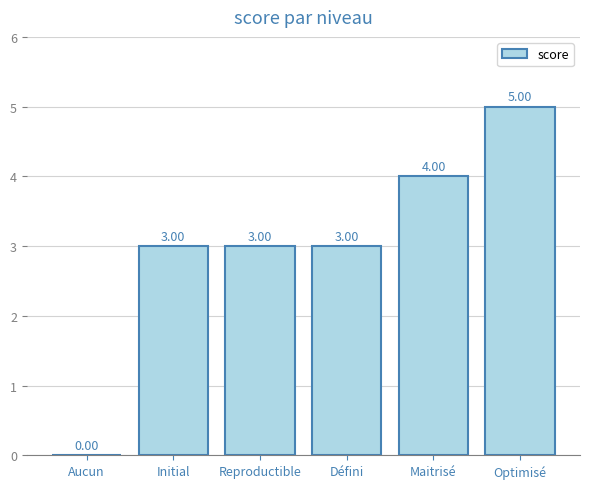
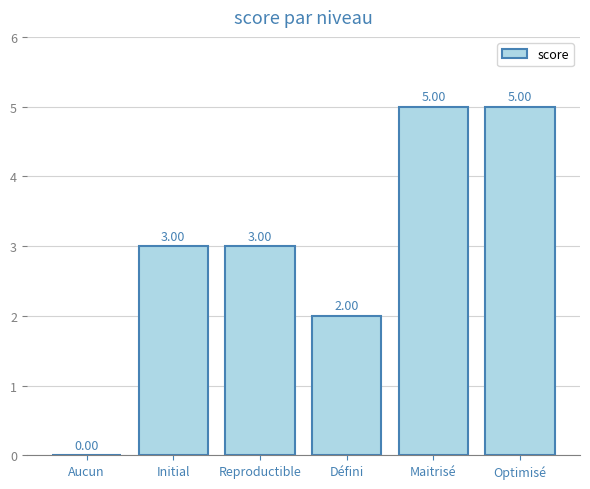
Défini: 3.00 -> 2.00
Maitrisé: 4.00 -> 5.00
